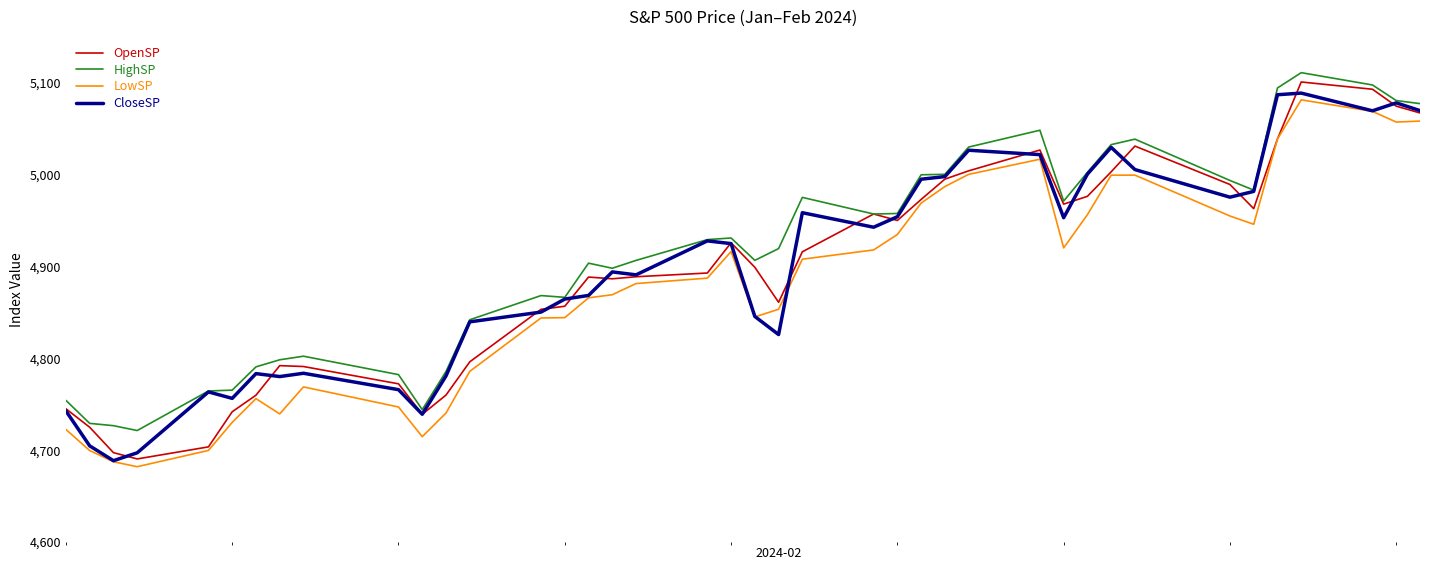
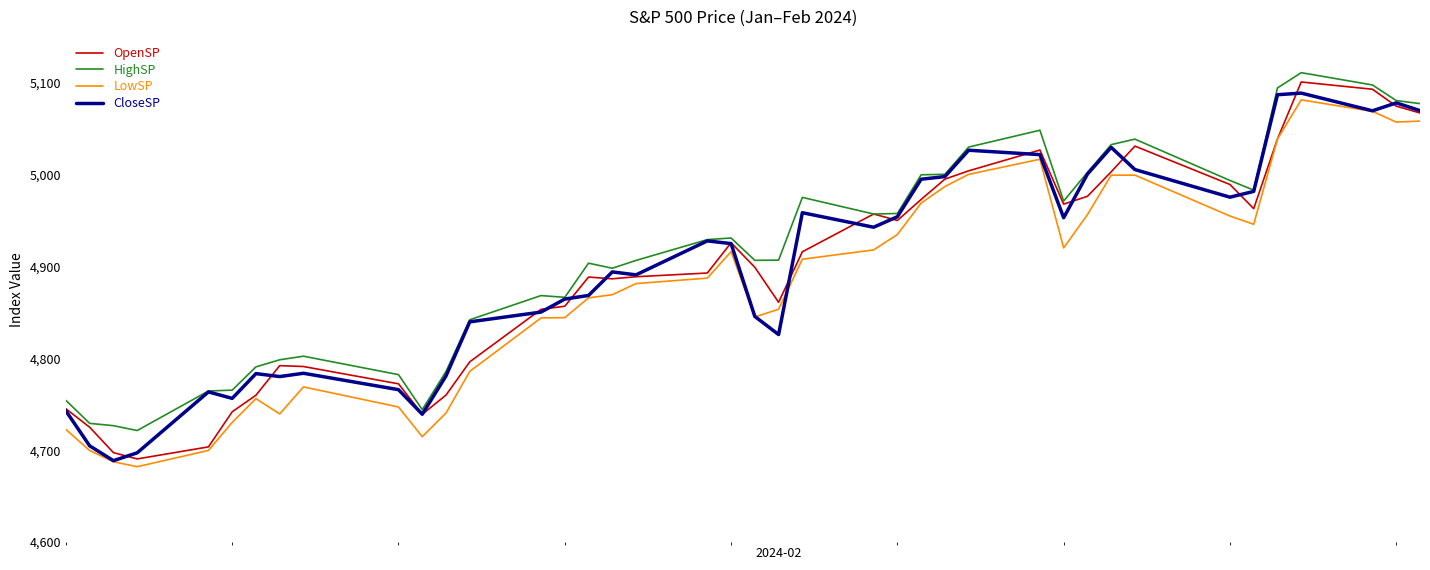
HighSP, 2024-02: 4,920 -> 4,910
